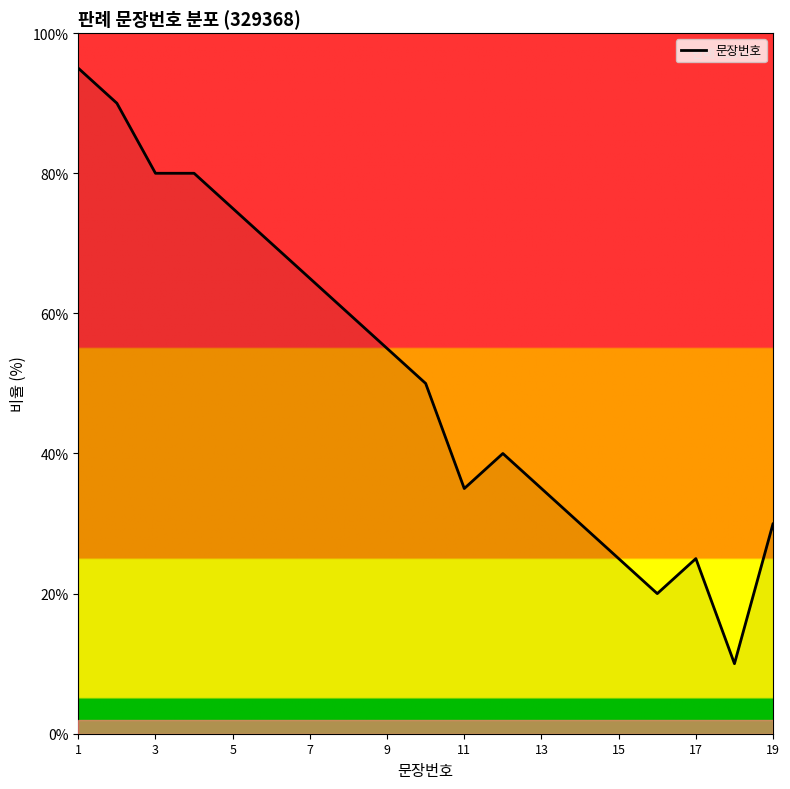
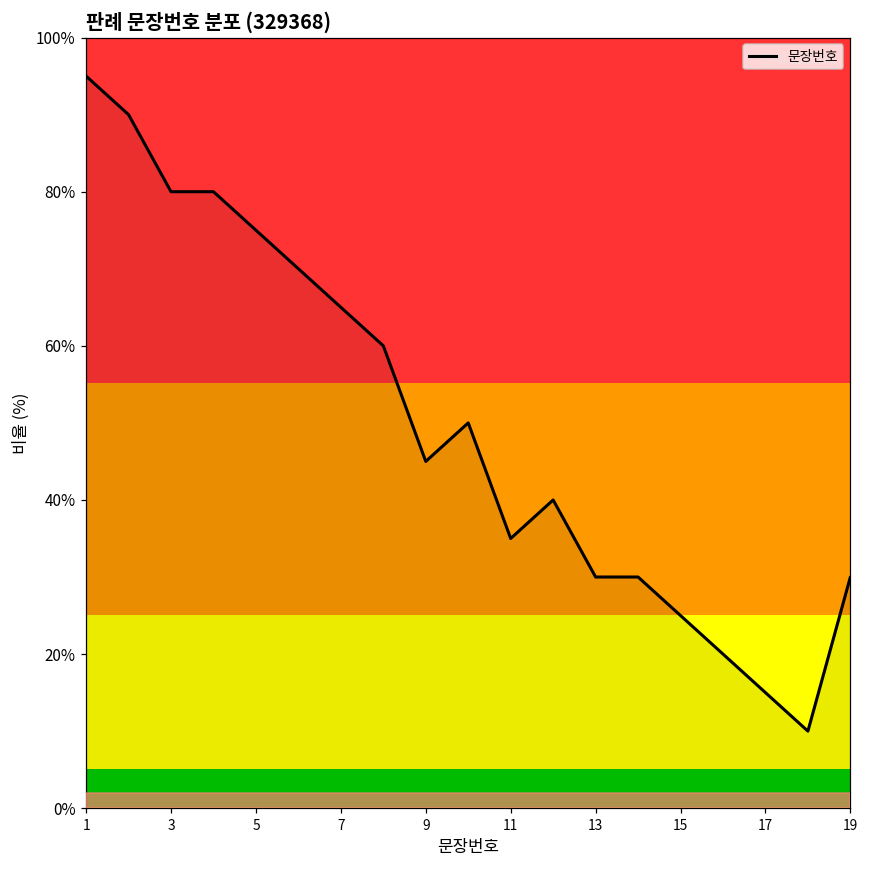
9: 55% -> 45%
13: 35% -> 30%
17: 25% -> 15%
